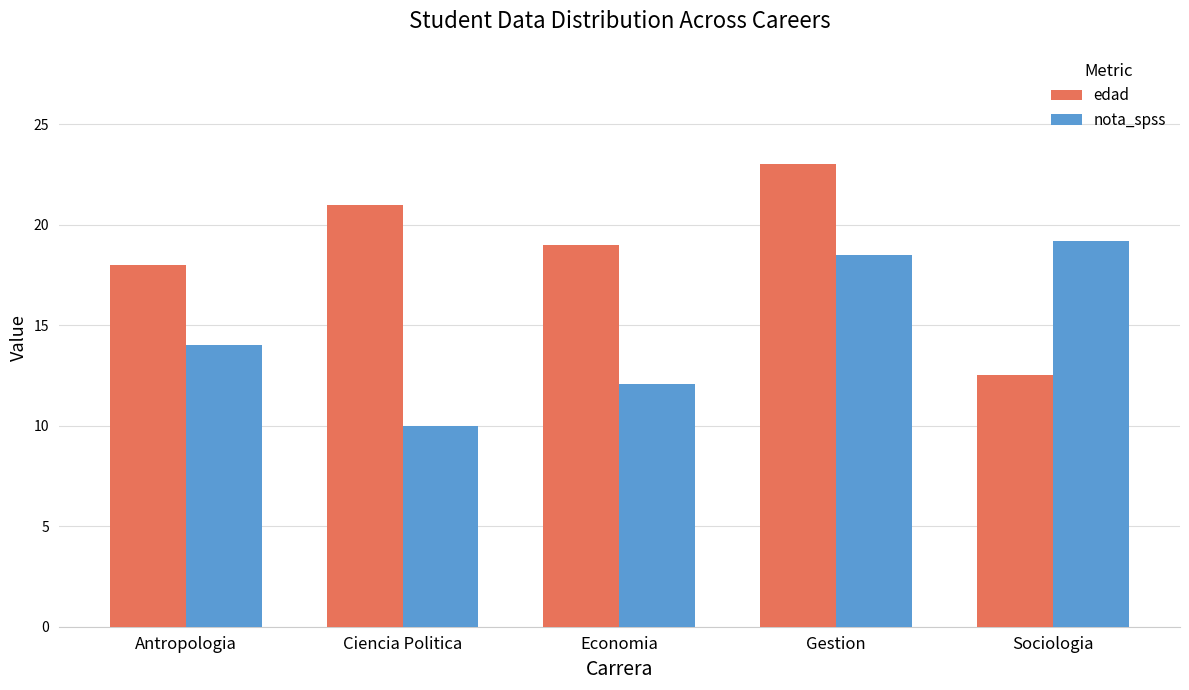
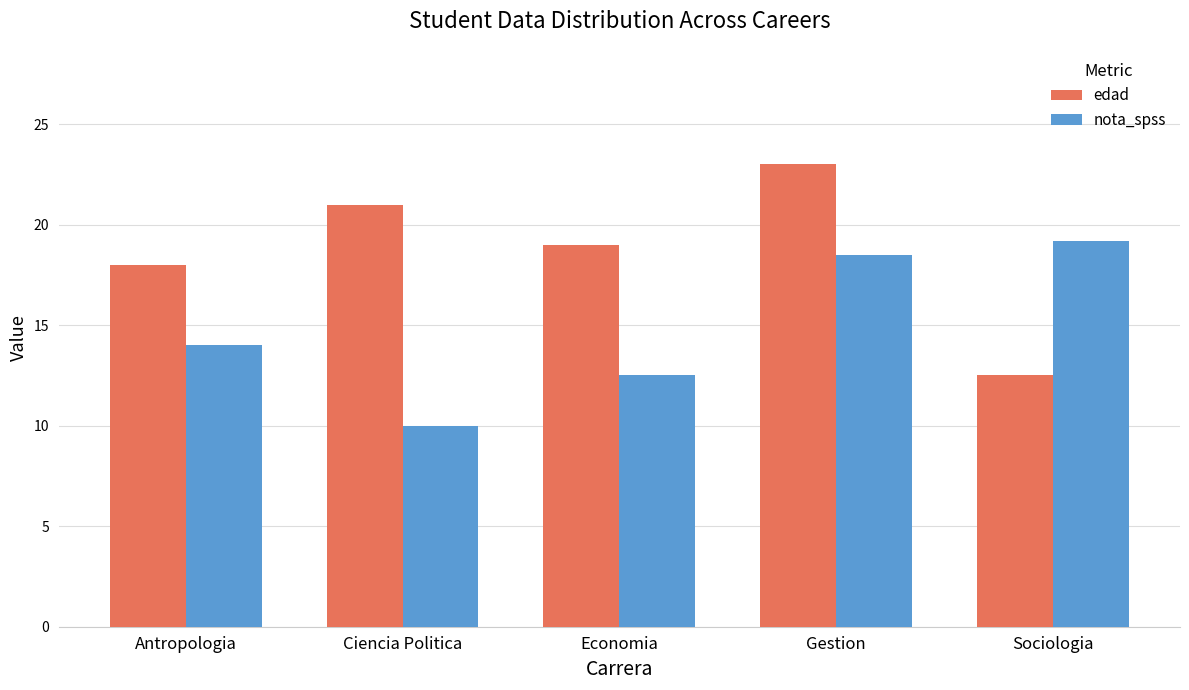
nota_spss, Economia: 12.1 -> 12.5
